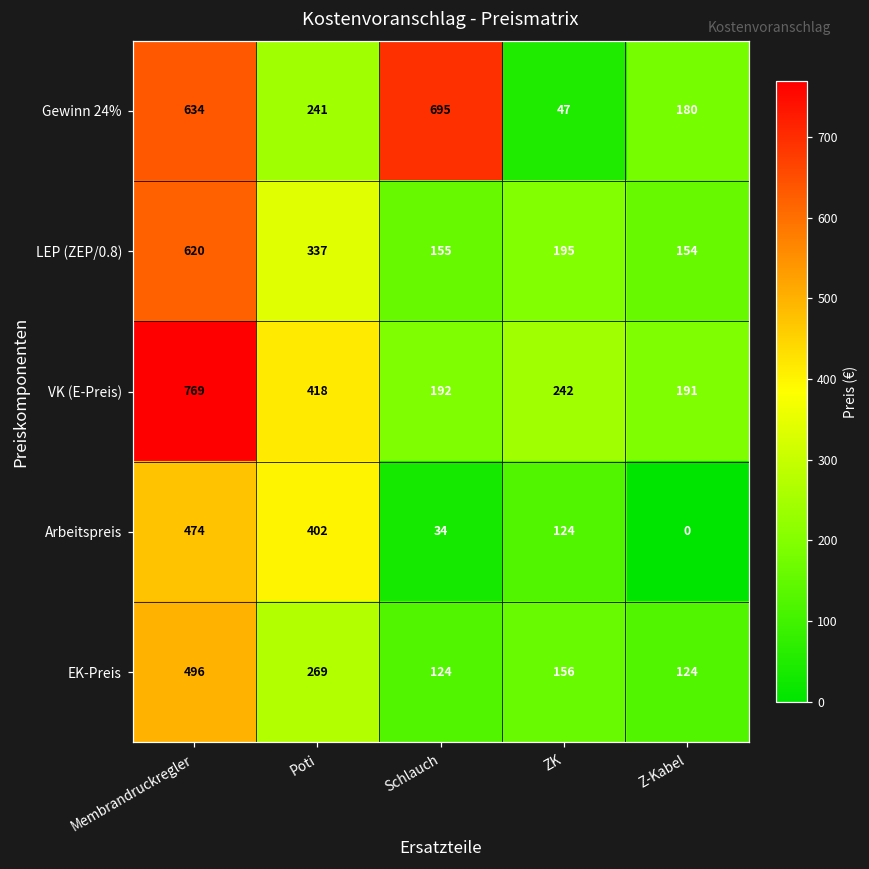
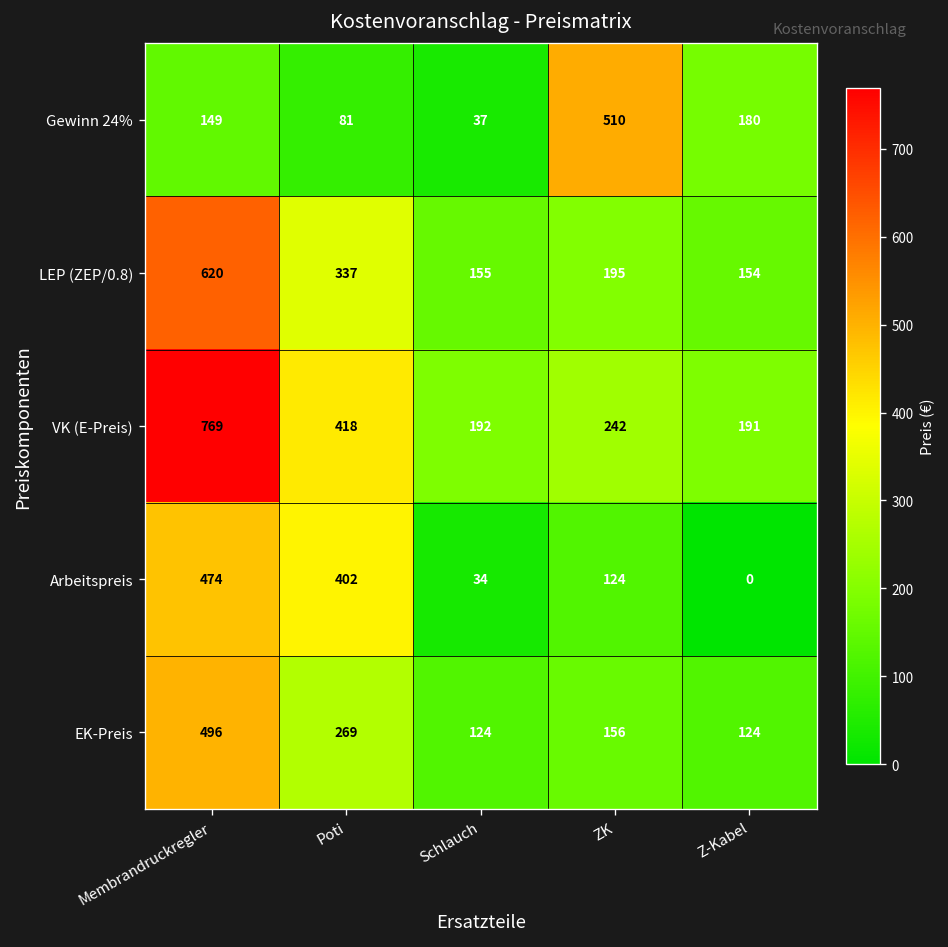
Gewinn 24%, Membrandruckregler: 634 -> 149
Gewinn 24%, Poti: 241 -> 81
Gewinn 24%, Schlauch: 695 -> 37
Gewinn 24%, ZK: 47 -> 510
